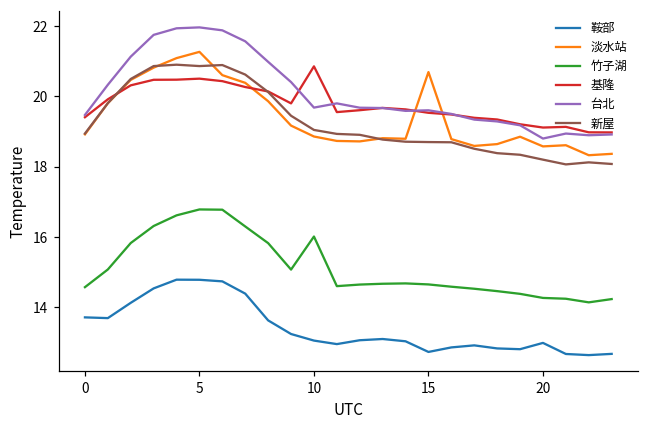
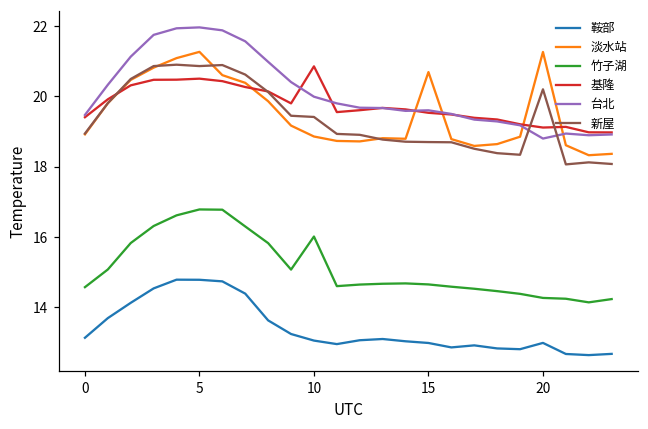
鞍部, 0: 13.7 -> 13.1
台北, 10: 19.7 -> 20.0
新屋, 10: 19.0 -> 19.4
鞍部, 15: 12.7 -> 13.0
淡水站, 20: 18.6 -> 21.3
新屋, 20: 18.2 -> 20.2
